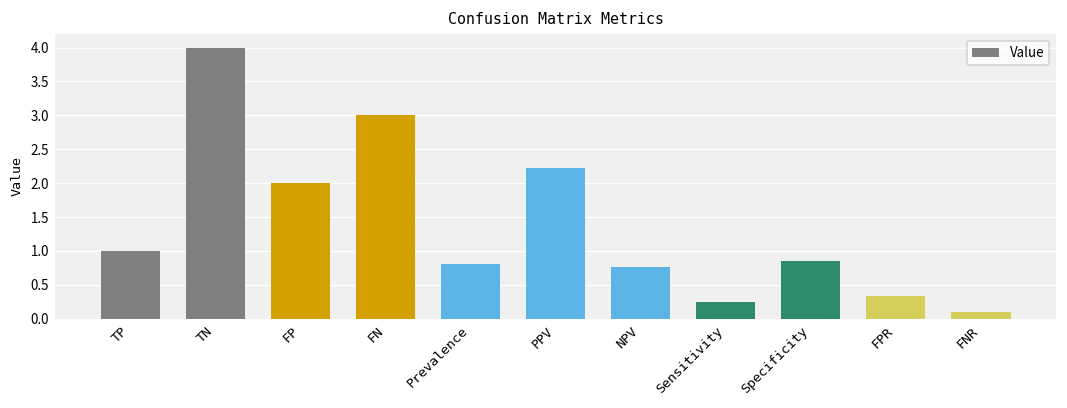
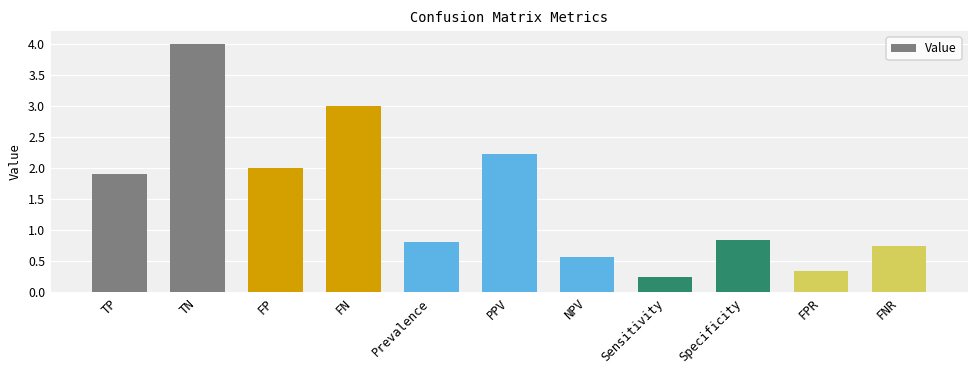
TP: 1.0 -> 1.9
NPV: 0.8 -> 0.6
FNR: 0.1 -> 0.8
